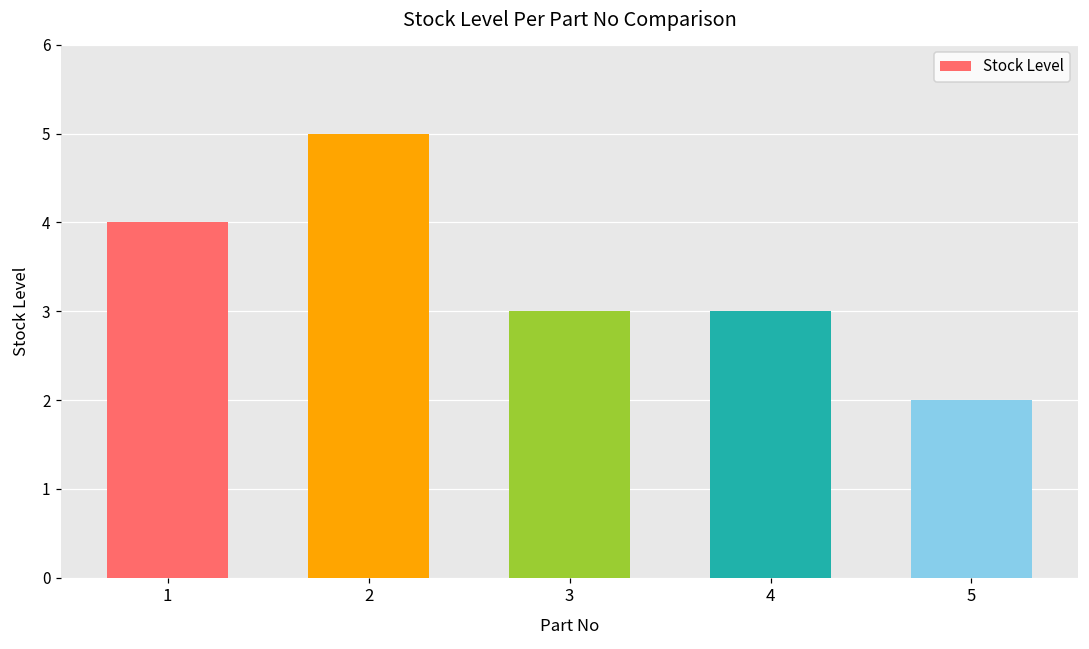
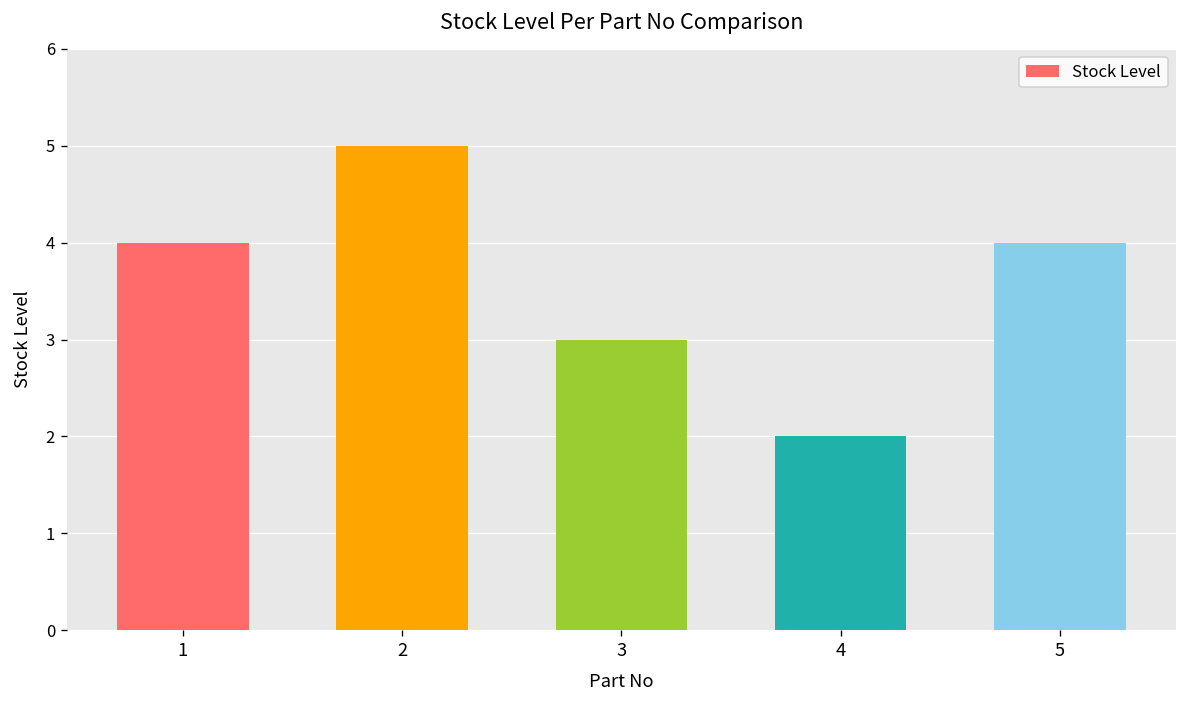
4: 3 -> 2
5: 2 -> 4
